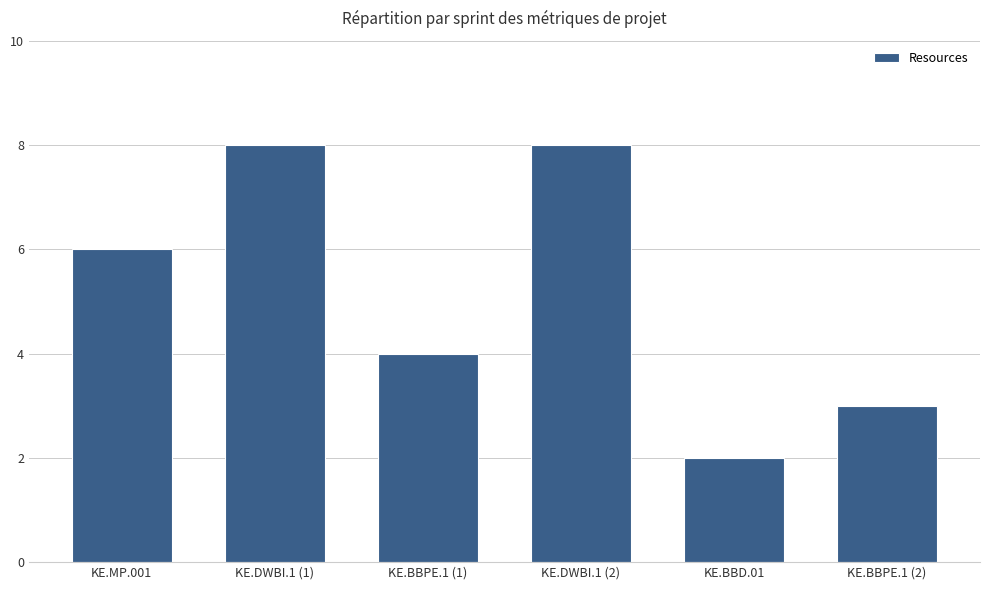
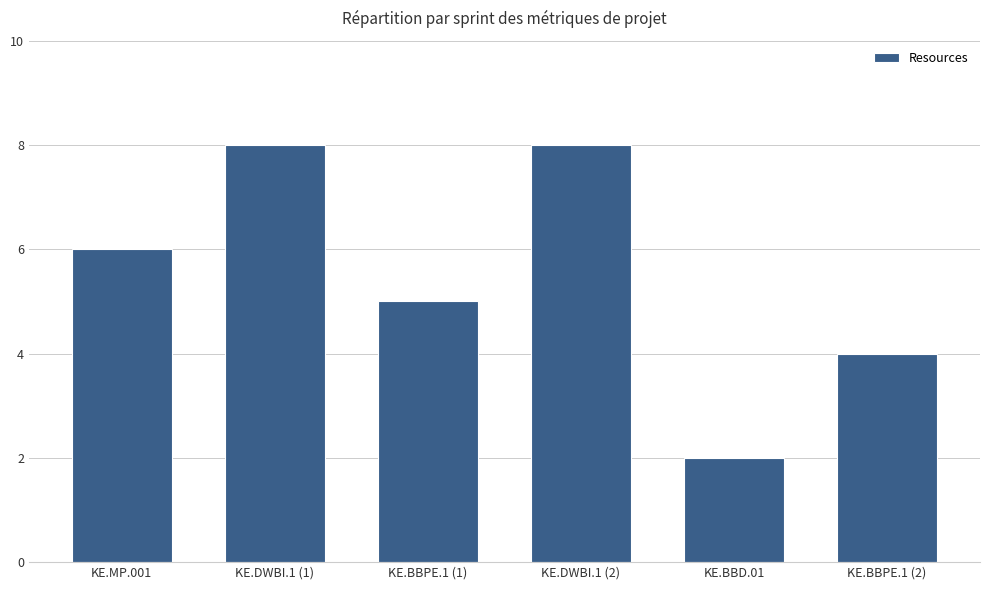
KE.BBPE.1 (1): 4 -> 5
KE.BBPE.1 (2): 3 -> 4
